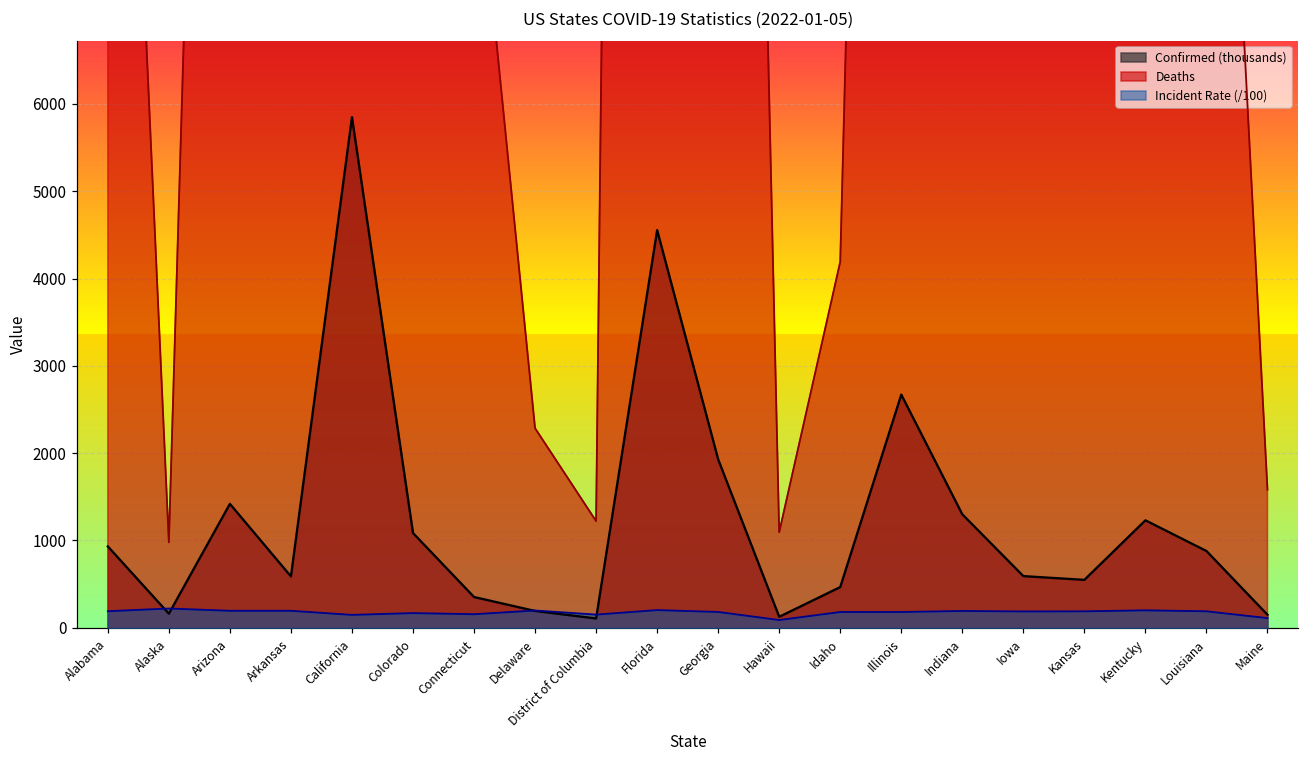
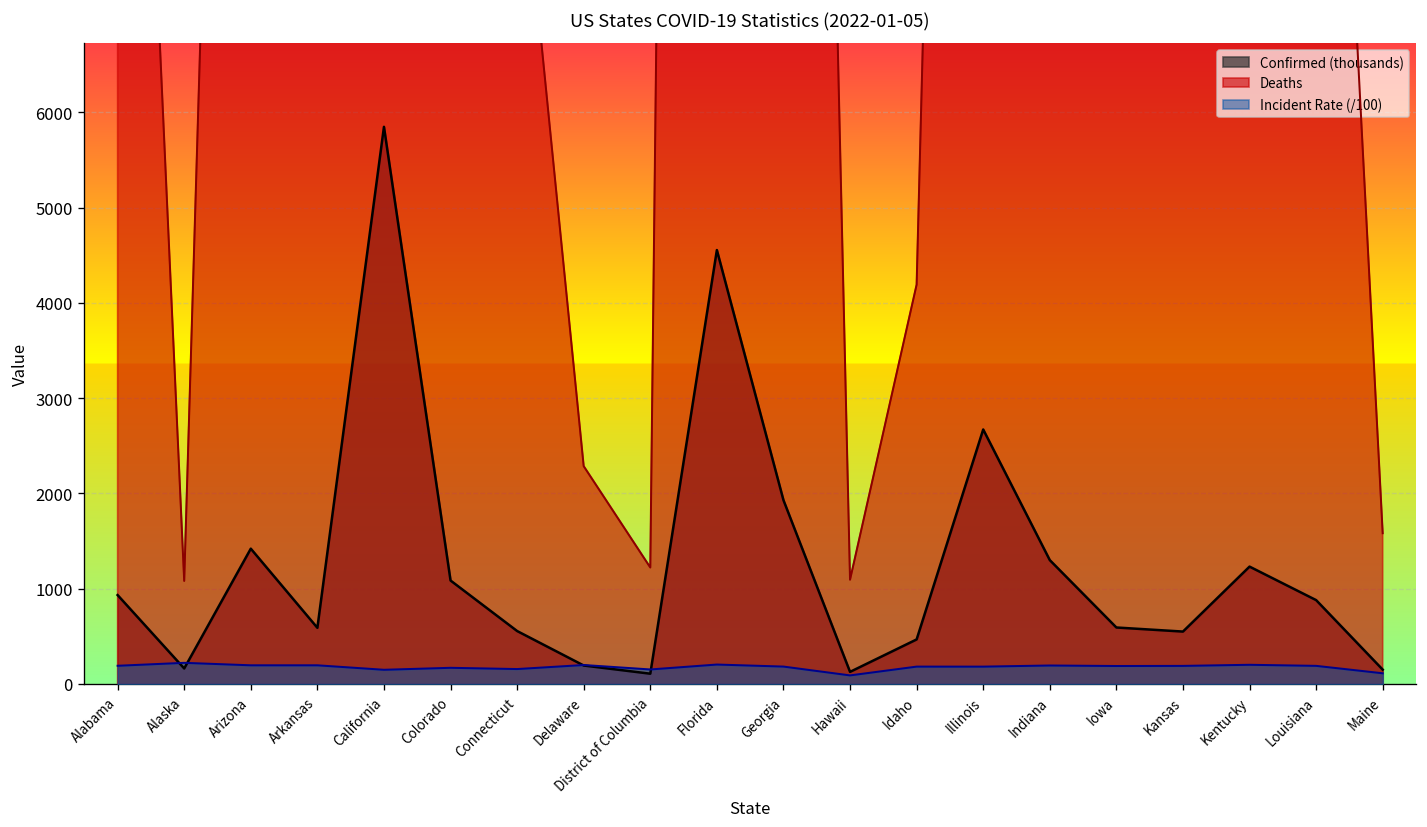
Deaths, Alaska: 1000 -> 1100
Confirmed (thousands), Connecticut: 400 -> 600
